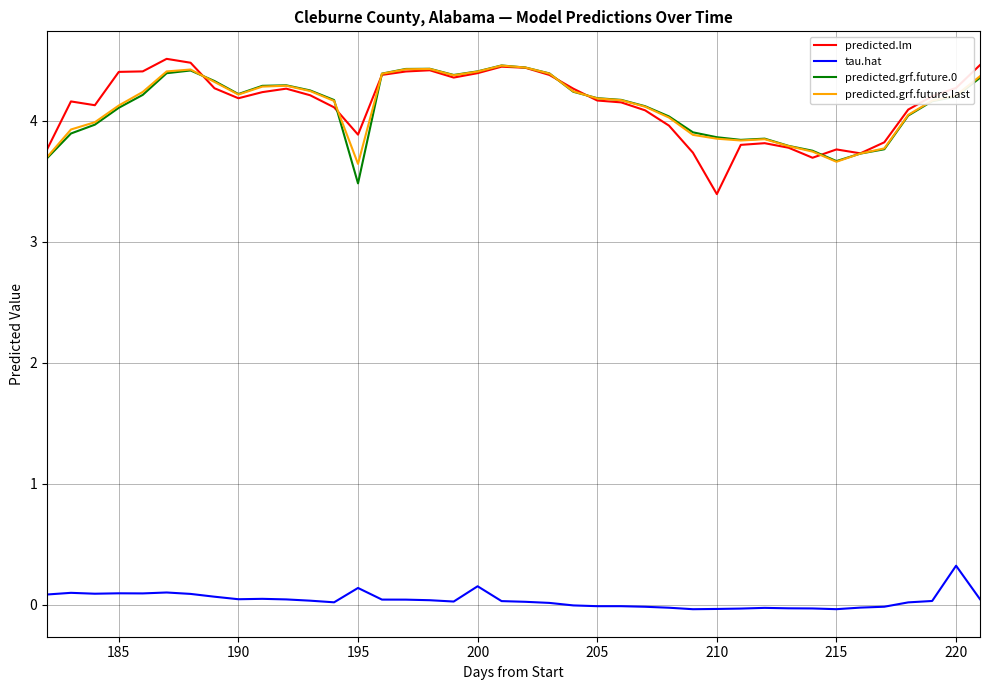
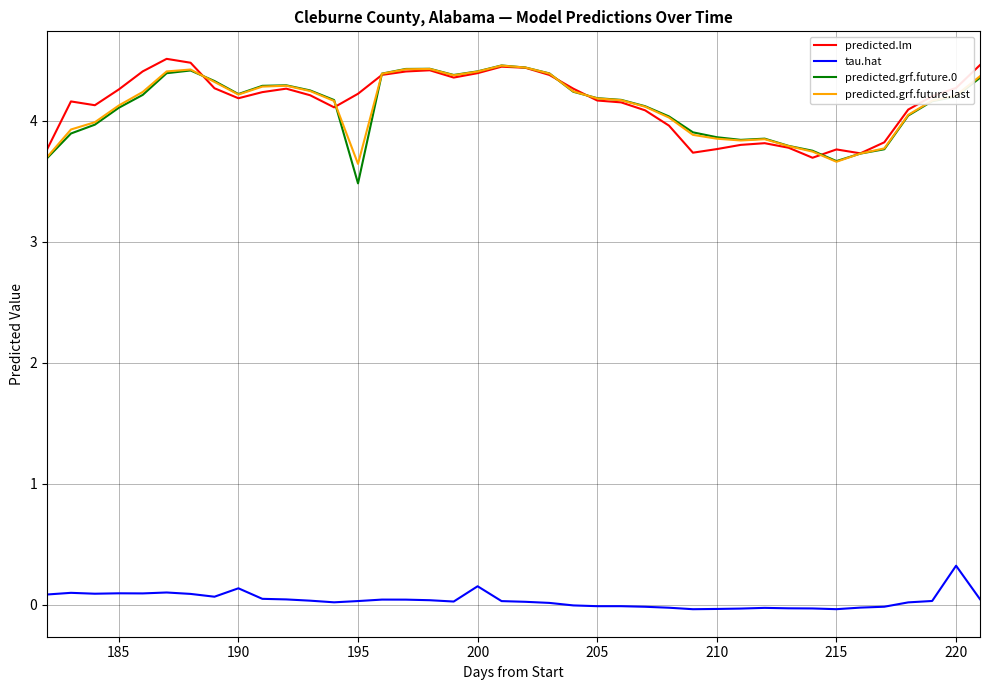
predicted.lm, 185: 4.40 -> 4.26
tau.hat, 190: 0.05 -> 0.14
predicted.lm, 195: 3.88 -> 4.22
tau.hat, 195: 0.14 -> 0.03
predicted.lm, 210: 3.39 -> 3.77
